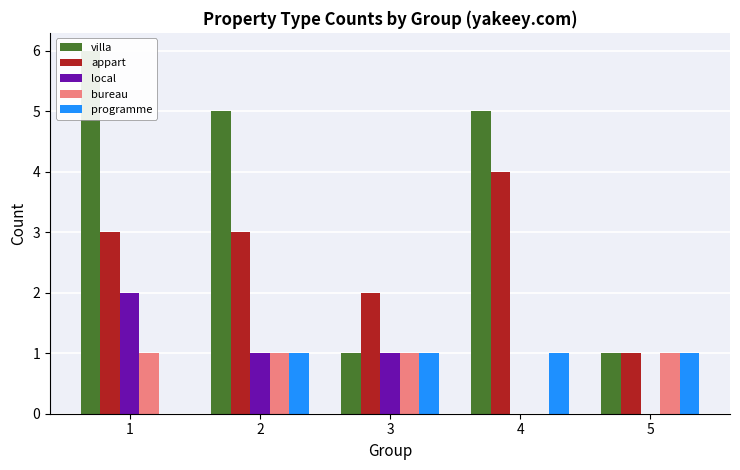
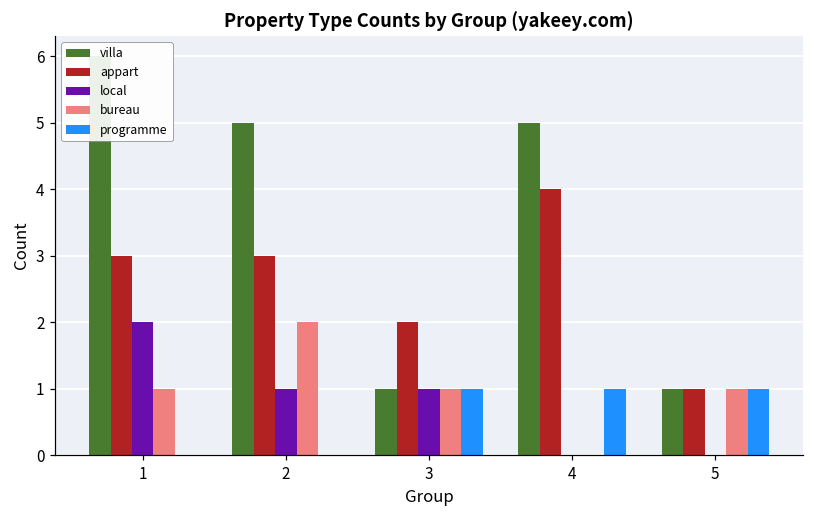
bureau, 2: 1 -> 2
programme, 2: 1 -> 0
